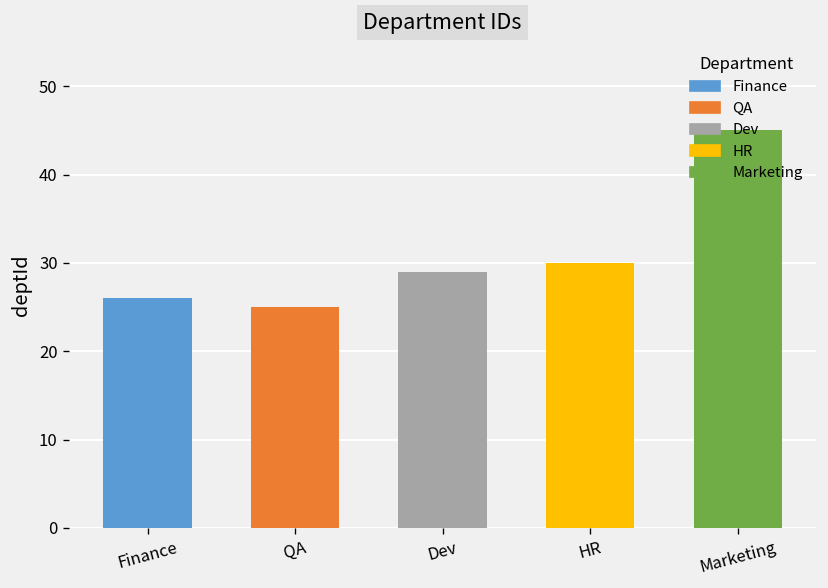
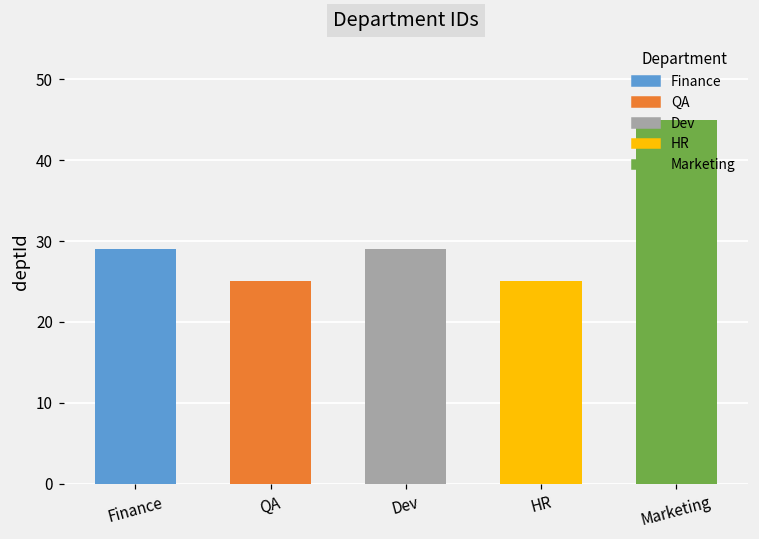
Finance: 26 -> 29
HR: 30 -> 25
